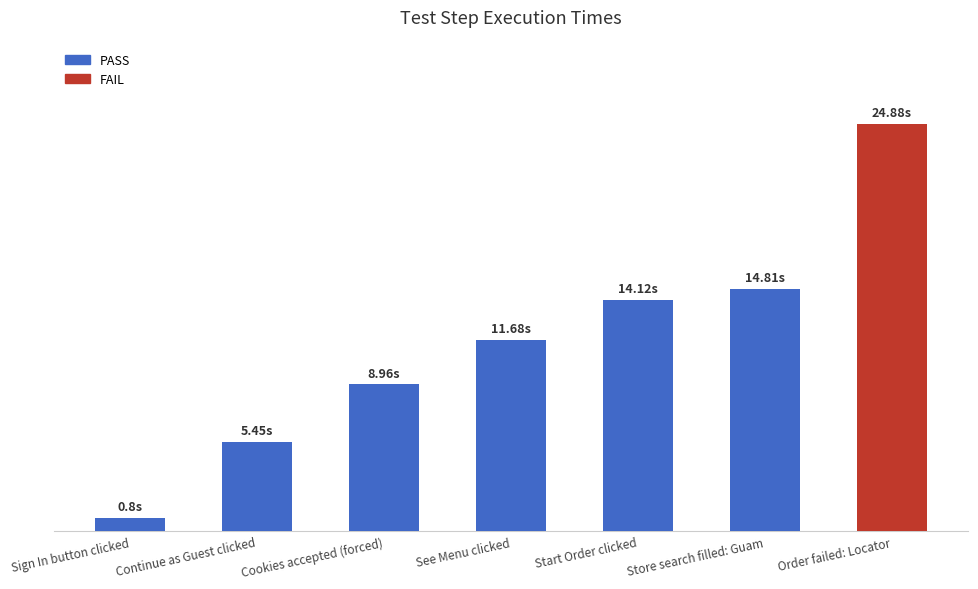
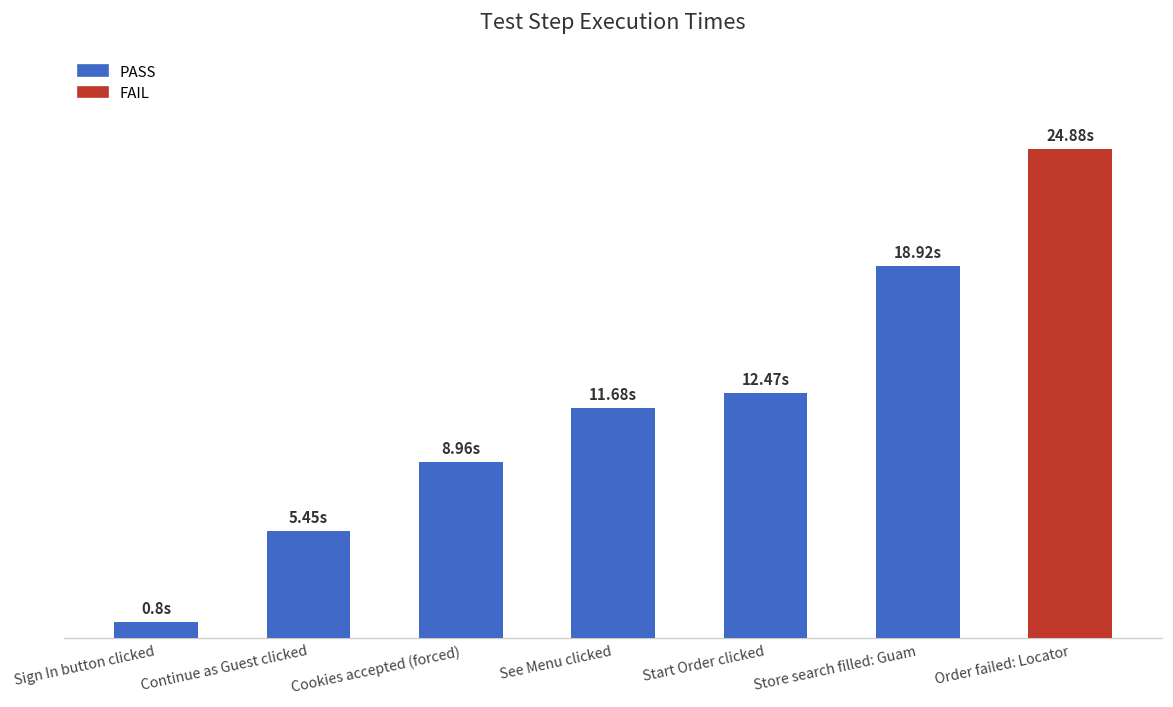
Start Order clicked: 14.12s -> 12.47s
Store search filled: Guam: 14.81s -> 18.92s
